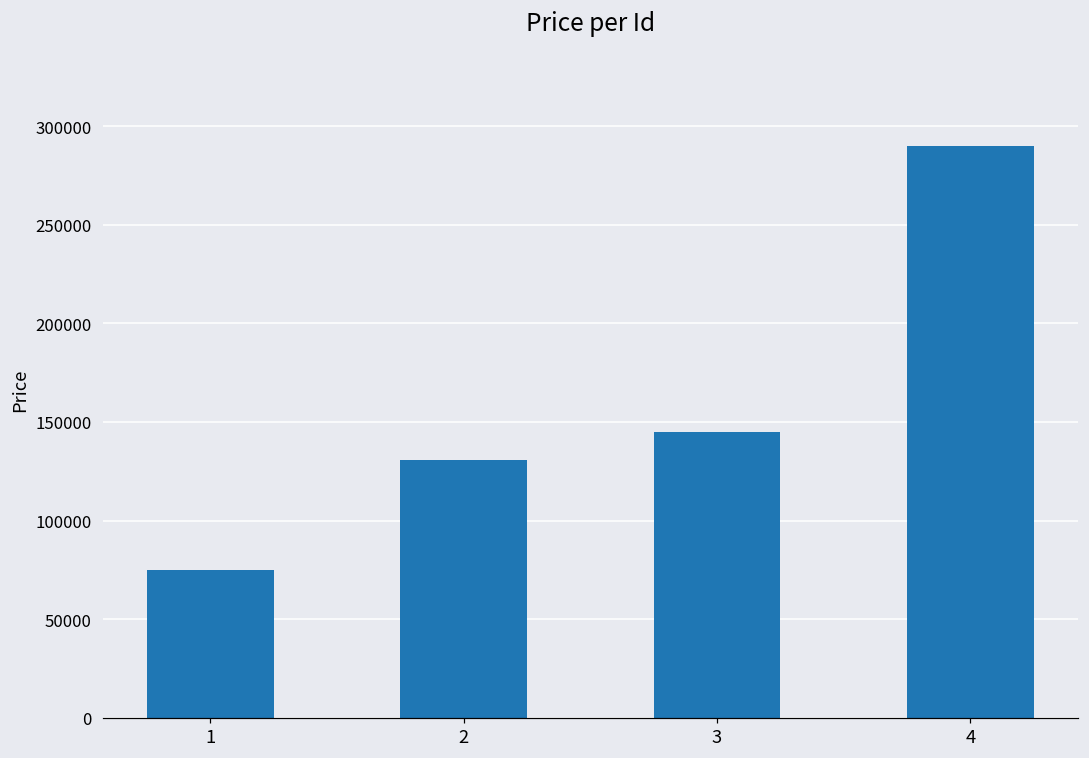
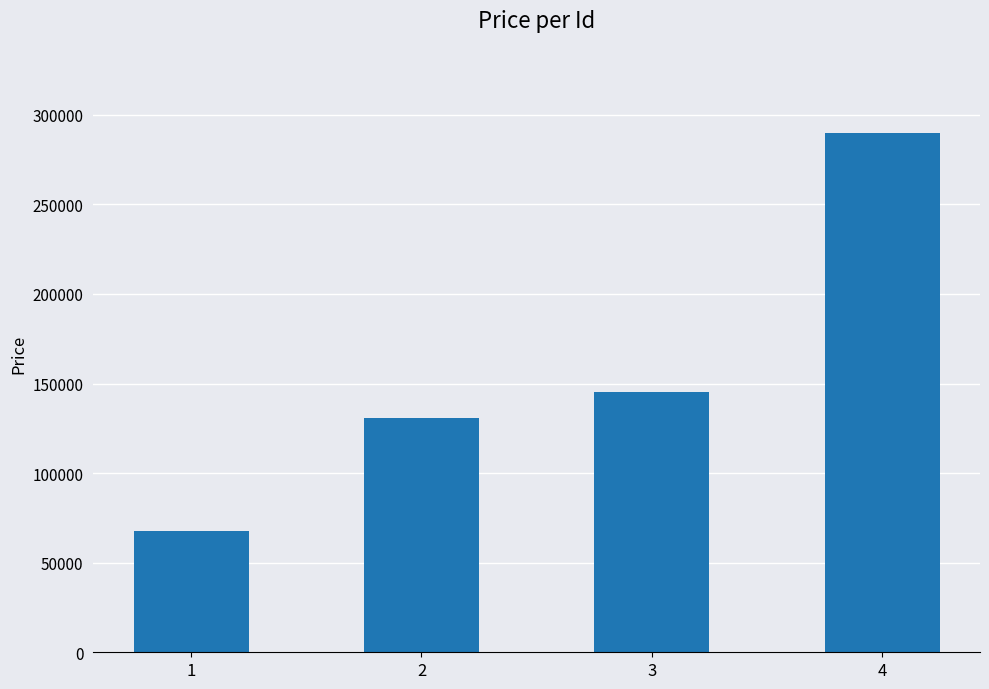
1: 75000 -> 68000
